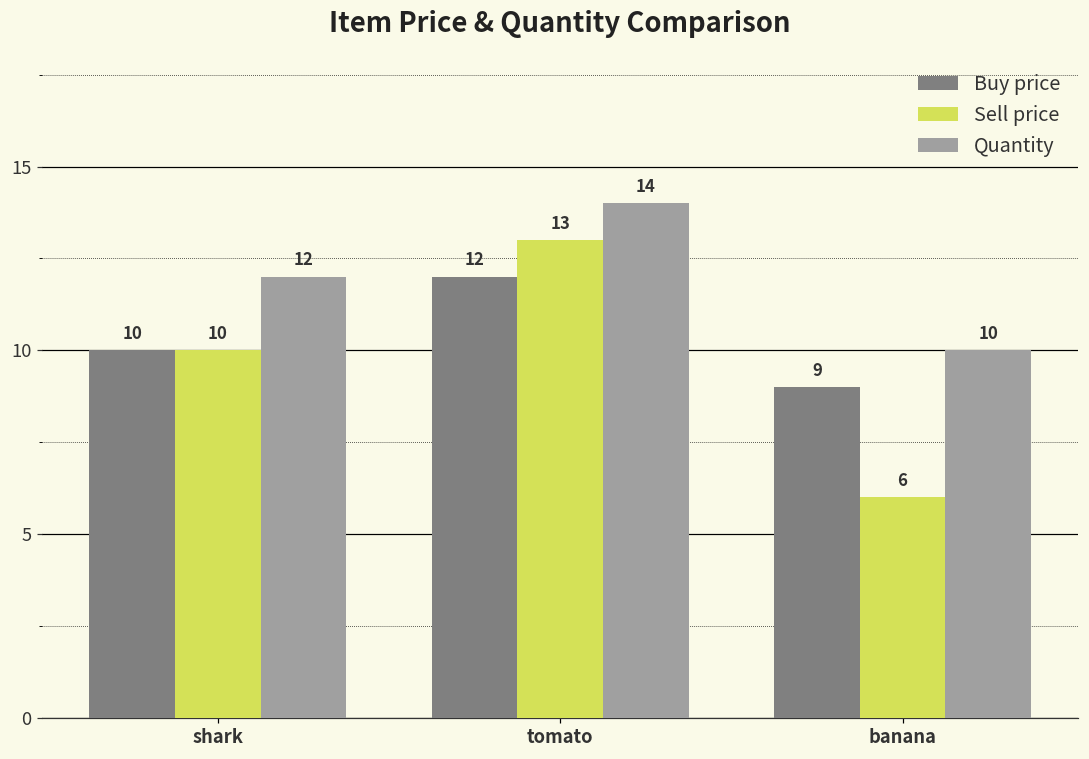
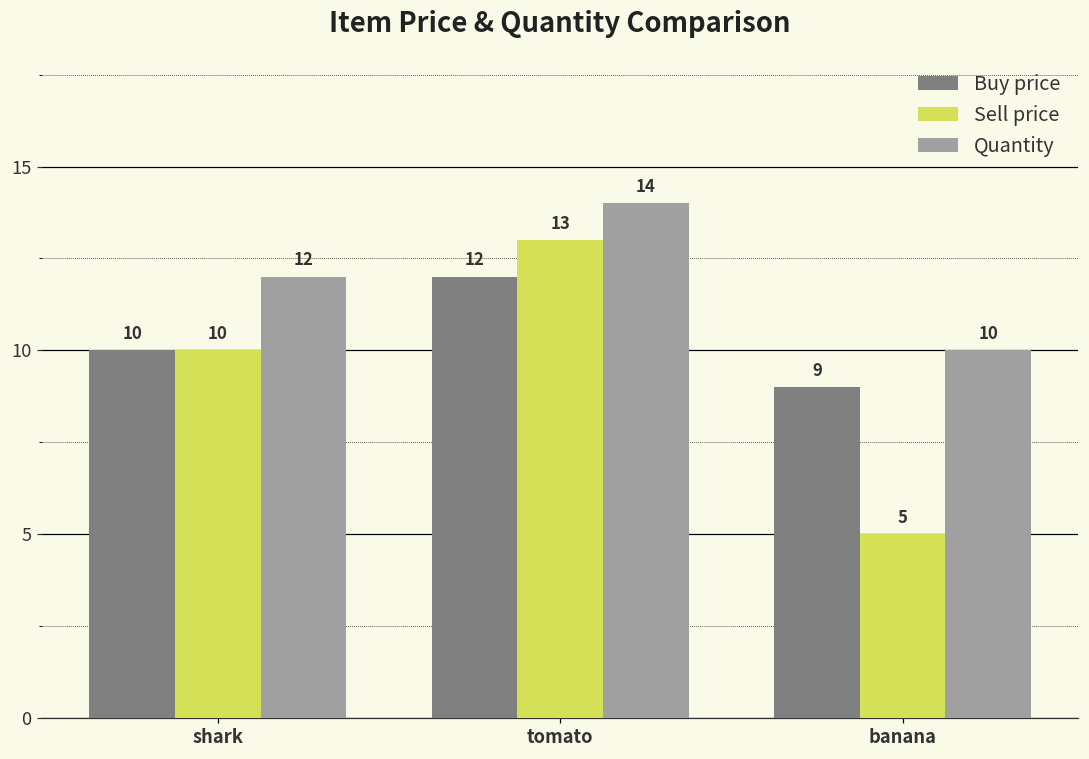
Sell price, banana: 6 -> 5
